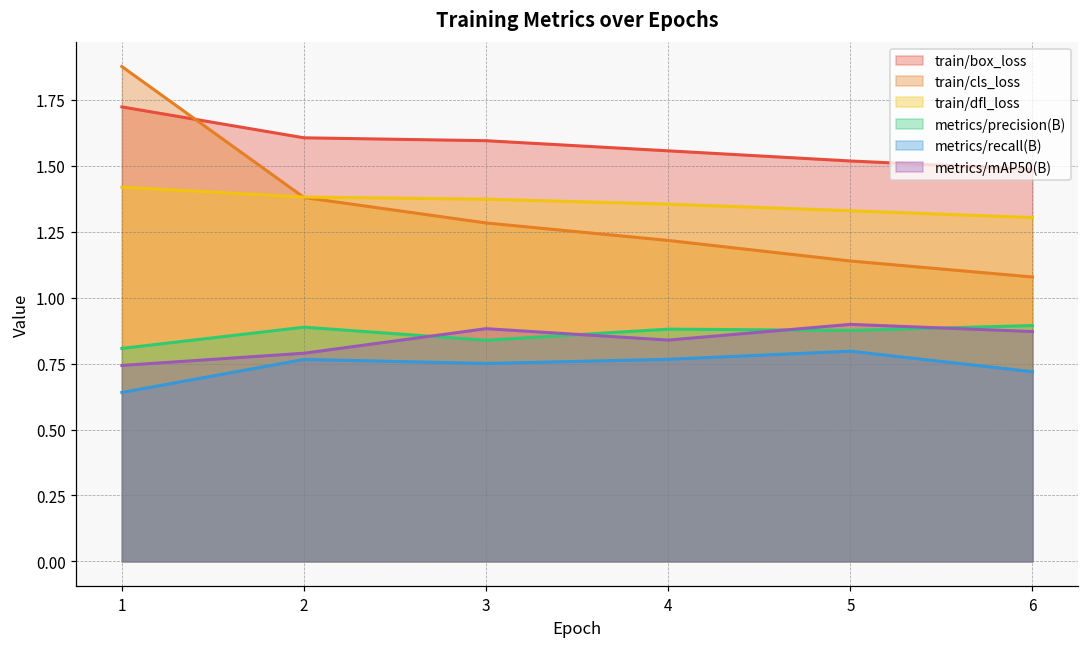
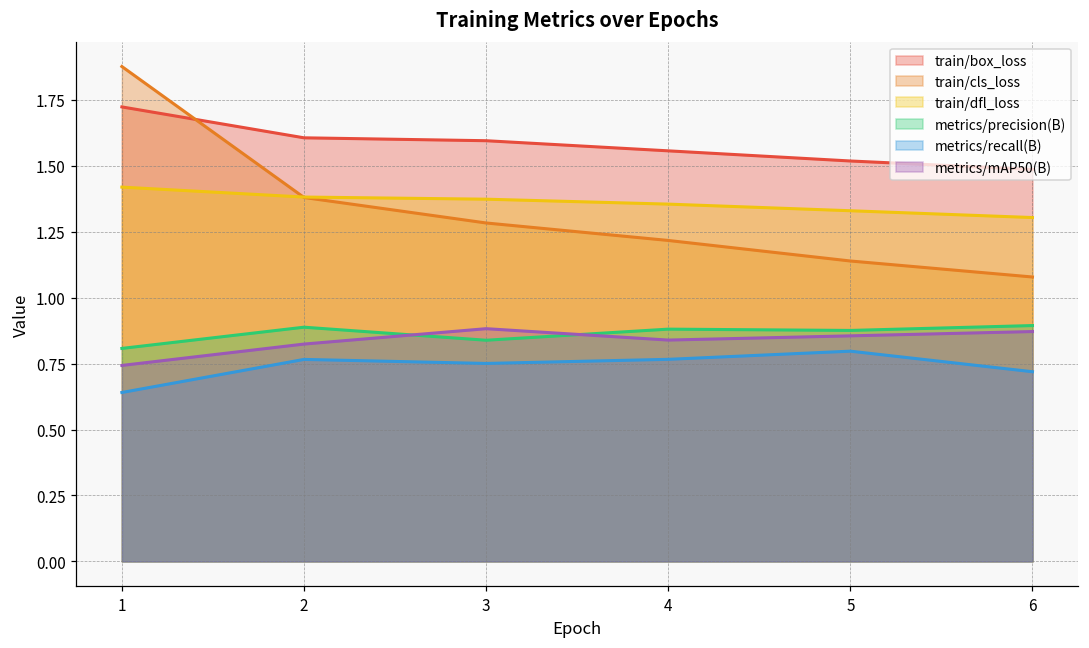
metrics/mAP50(B), 2: 0.79 -> 0.82
metrics/mAP50(B), 5: 0.90 -> 0.86
